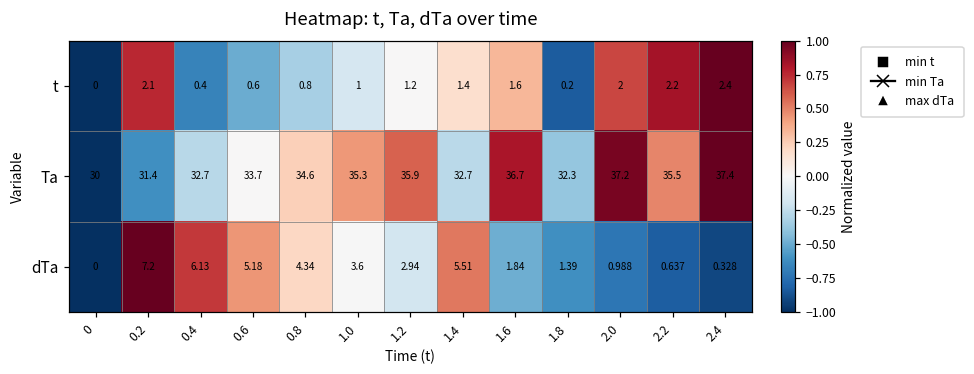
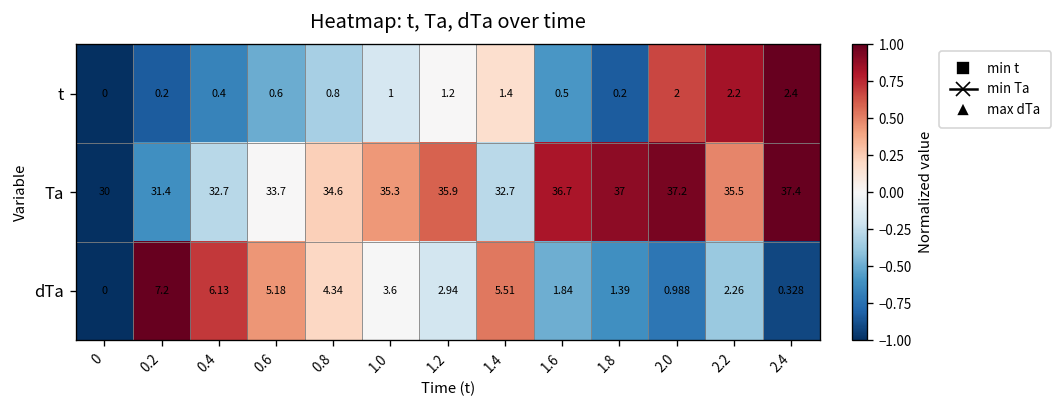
t, 0.2: 2.1 -> 0.2
t, 1.6: 1.6 -> 0.5
Ta, 1.8: 32.3 -> 37
dTa, 2.2: 0.637 -> 2.26
